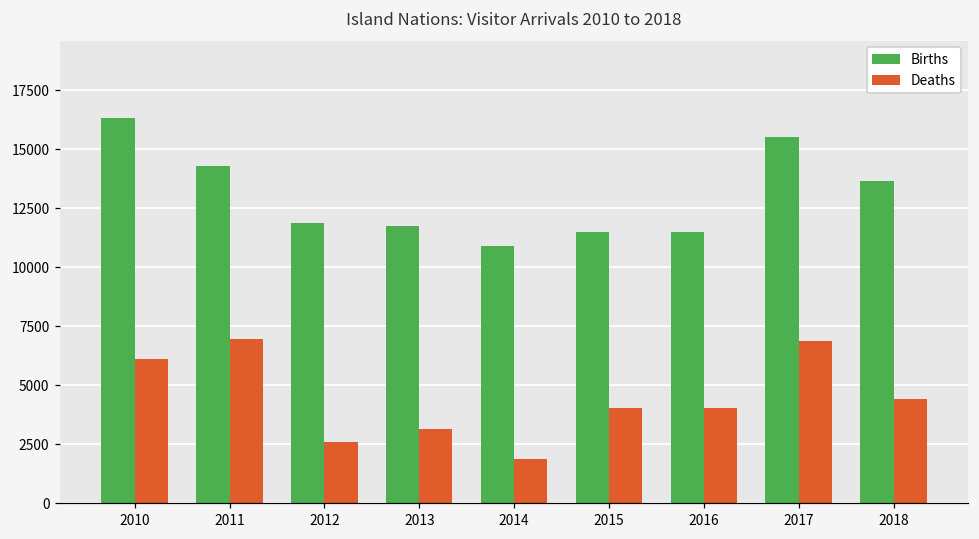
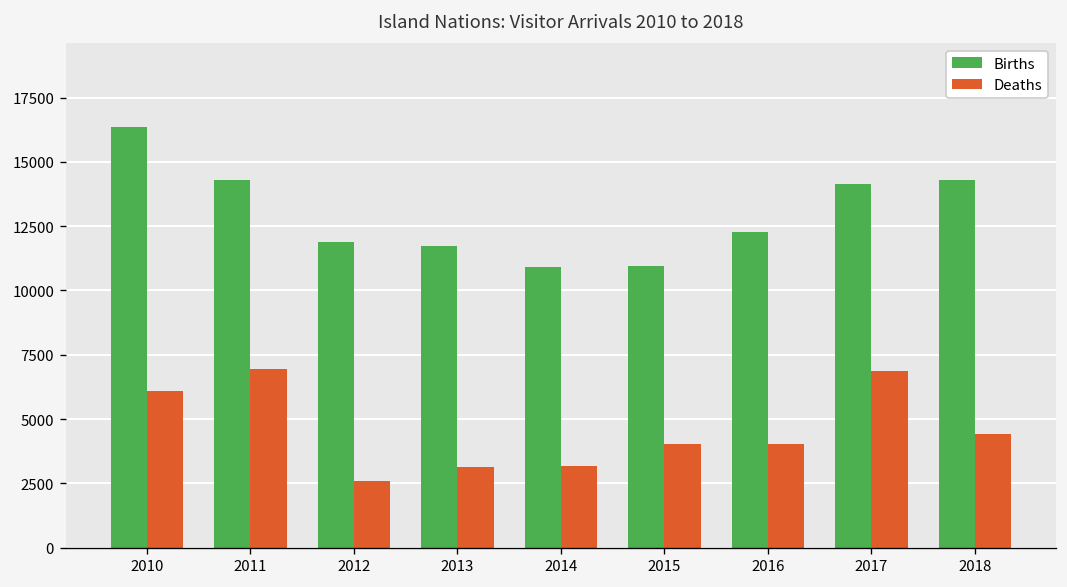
Deaths, 2014: 1900 -> 3200
Births, 2015: 11500 -> 11000
Births, 2016: 11500 -> 12300
Births, 2017: 15500 -> 14100
Births, 2018: 13700 -> 14300
